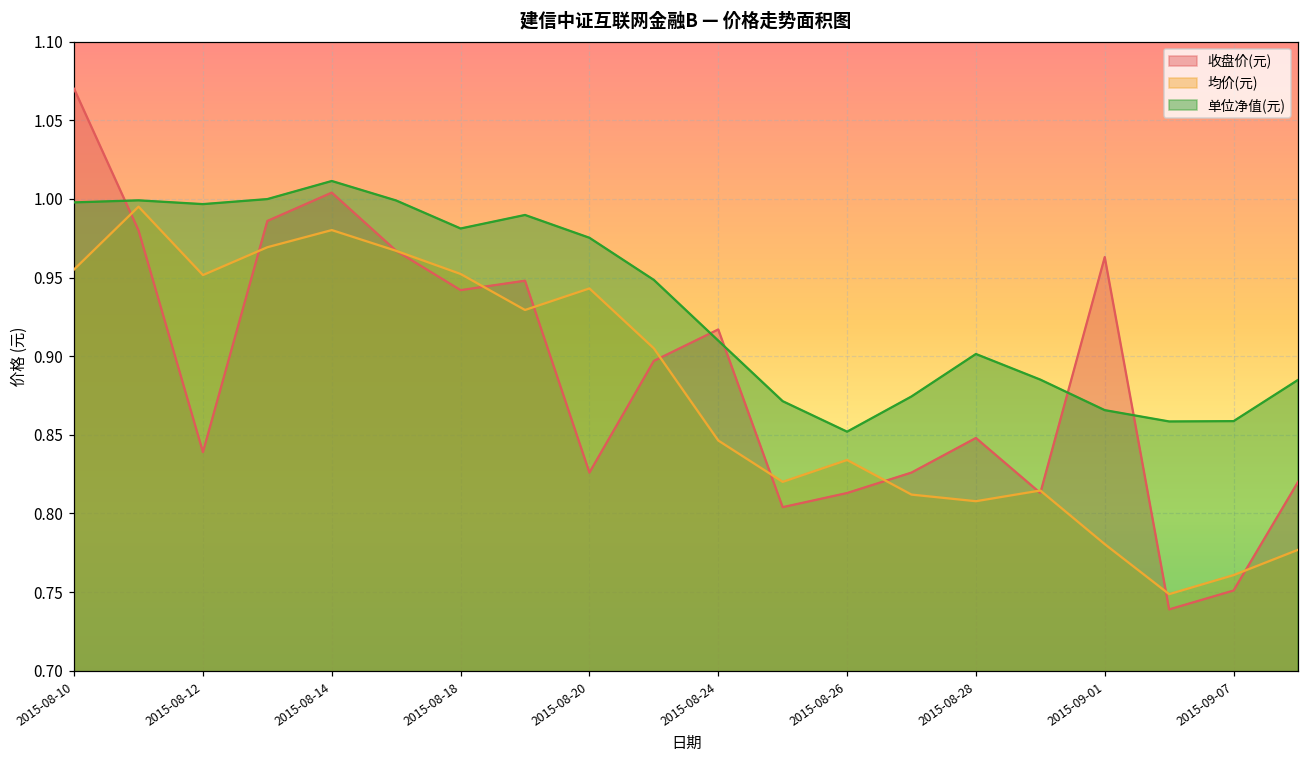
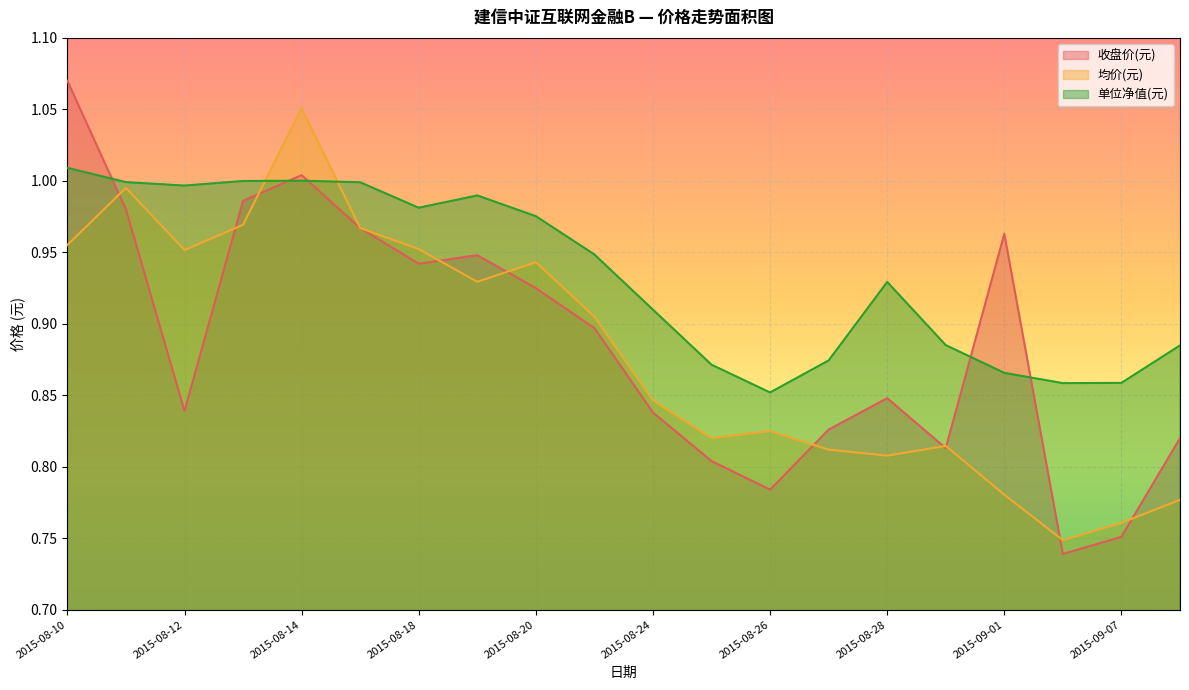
单位净值(元), 2015-08-10: 0.998 -> 1.009
均价(元), 2015-08-14: 0.980 -> 1.051
单位净值(元), 2015-08-14: 1.011 -> 1.000
收盘价(元), 2015-08-20: 0.826 -> 0.925
收盘价(元), 2015-08-24: 0.917 -> 0.838
收盘价(元), 2015-08-26: 0.813 -> 0.784
均价(元), 2015-08-26: 0.834 -> 0.825
单位净值(元), 2015-08-28: 0.901 -> 0.929
